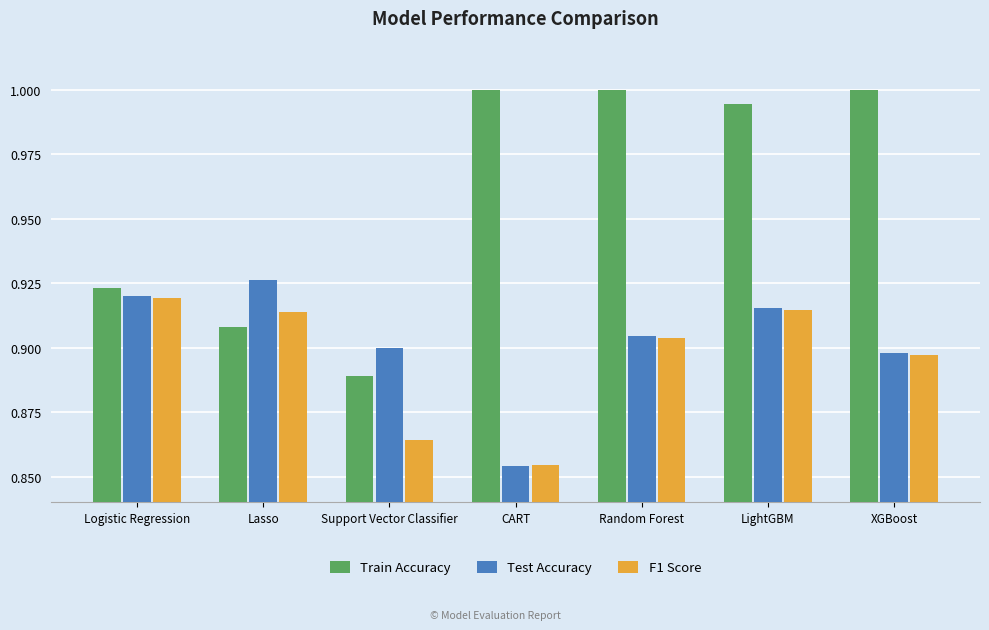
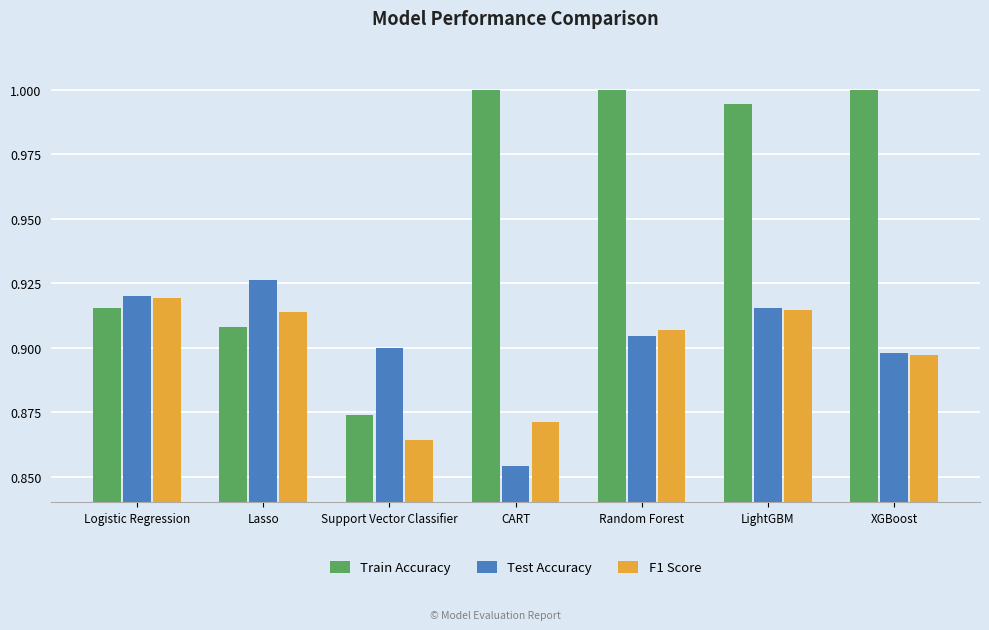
Train Accuracy, Logistic Regression: 0.923 -> 0.915
Train Accuracy, Support Vector Classifier: 0.889 -> 0.874
F1 Score, CART: 0.854 -> 0.871
F1 Score, Random Forest: 0.904 -> 0.907
